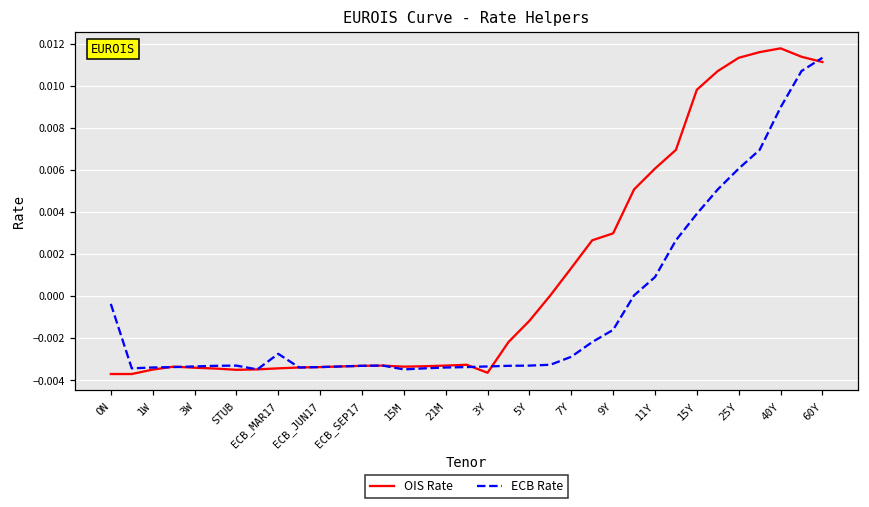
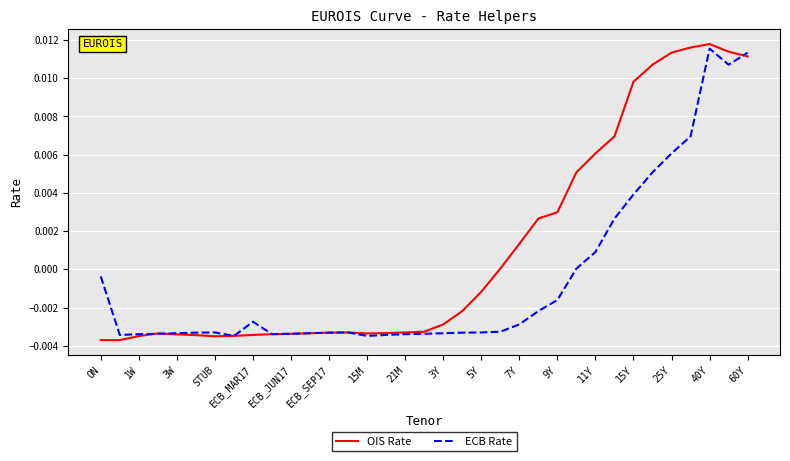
OIS Rate, 3Y: -0.0036 -> -0.0029
ECB Rate, 40Y: 0.0090 -> 0.0116
